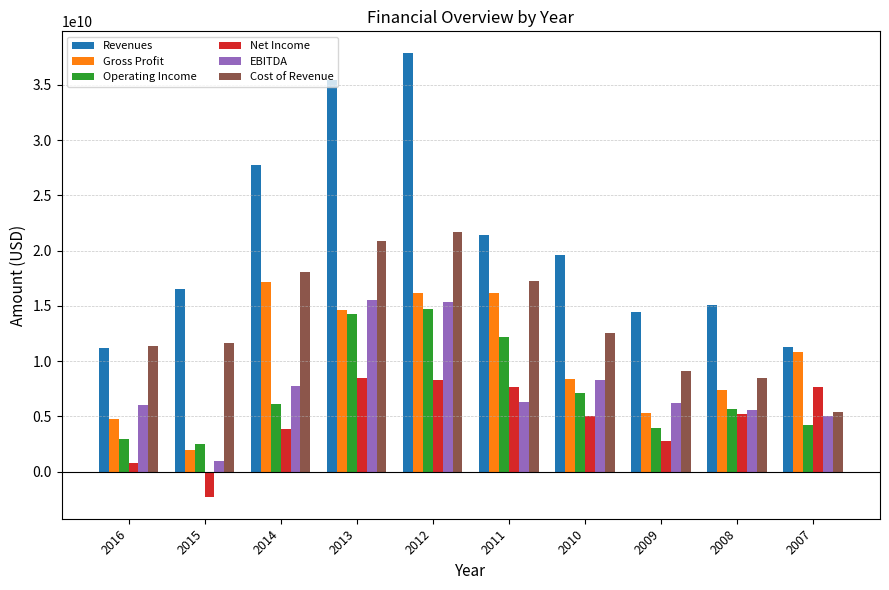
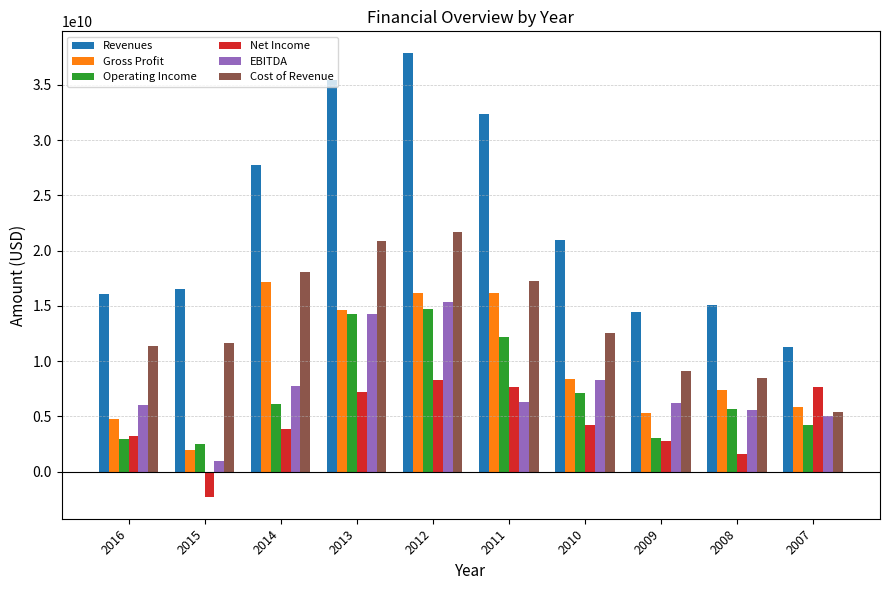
Revenues, 2016: 11100000000 -> 16100000000
Net Income, 2016: 800000000 -> 3300000000
Net Income, 2013: 8400000000 -> 7200000000
EBITDA, 2013: 15500000000 -> 14300000000
Revenues, 2011: 21400000000 -> 32400000000
Revenues, 2010: 19600000000 -> 20900000000
Net Income, 2010: 5000000000 -> 4200000000
Operating Income, 2009: 3900000000 -> 3100000000
Net Income, 2008: 5200000000 -> 1600000000
Gross Profit, 2007: 10800000000 -> 5900000000
